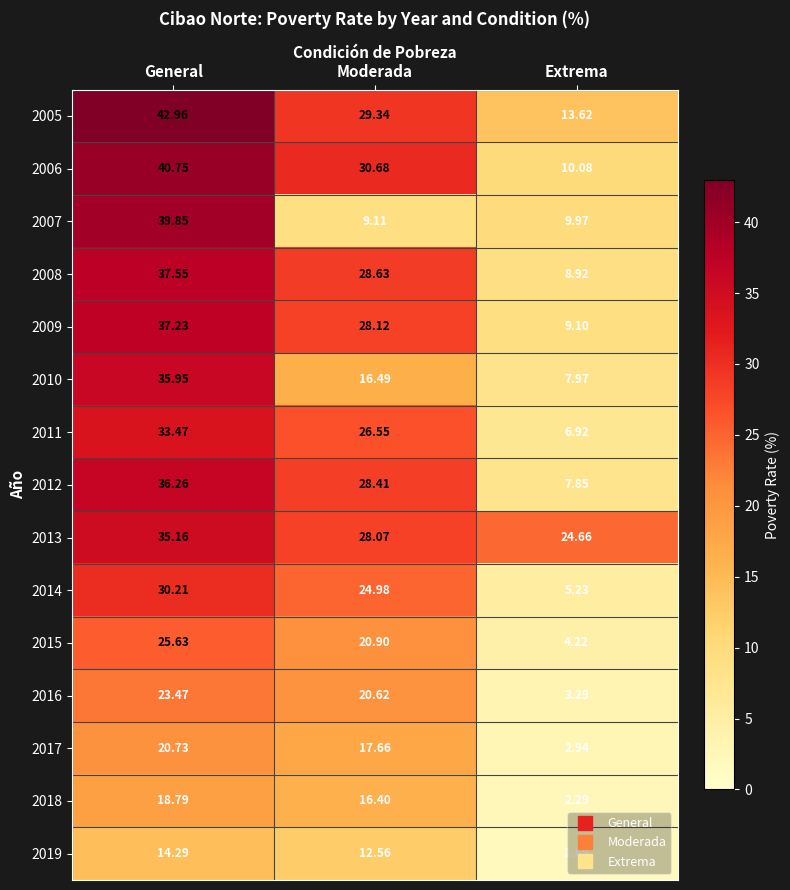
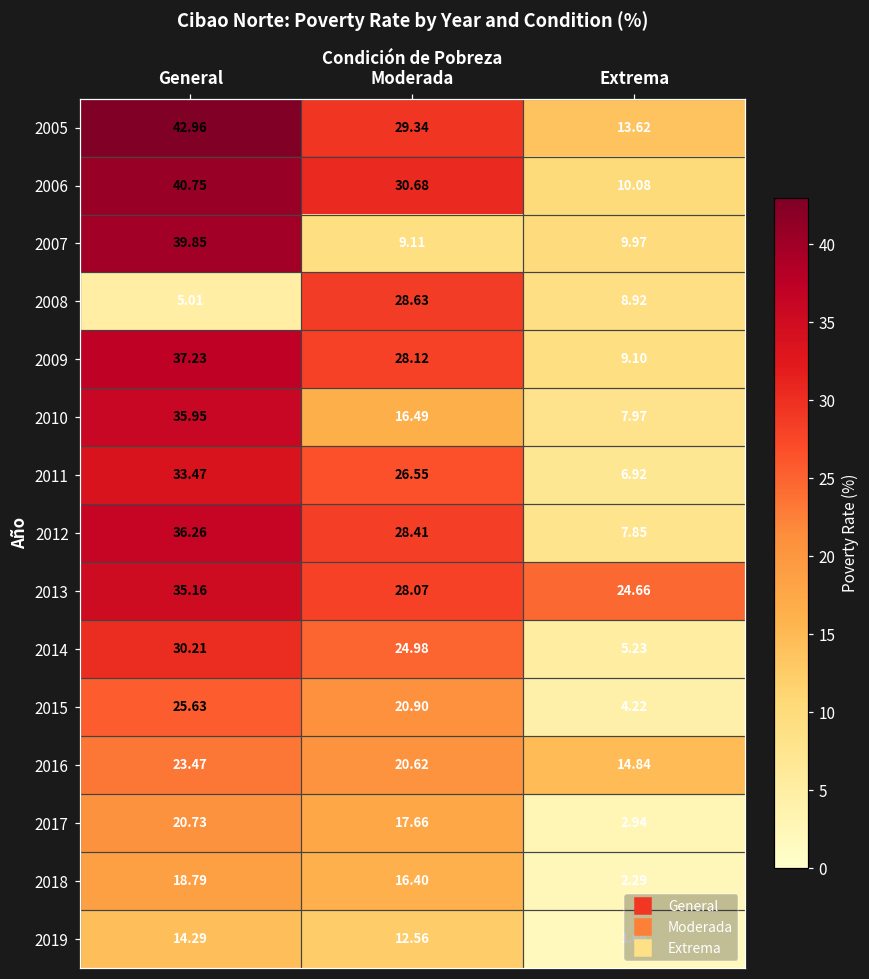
2008, General: 37.55 -> 5.01
2016, Extrema: 3.29 -> 14.84
